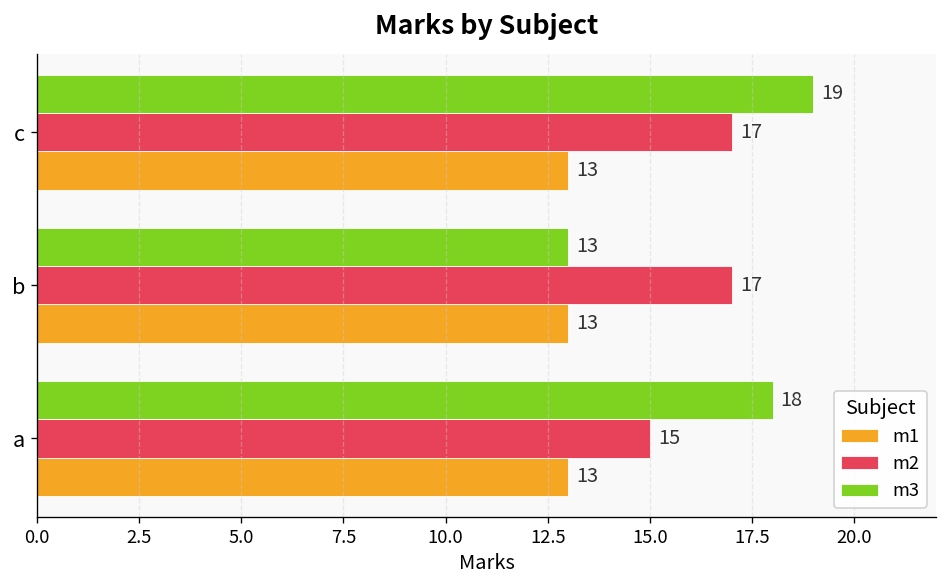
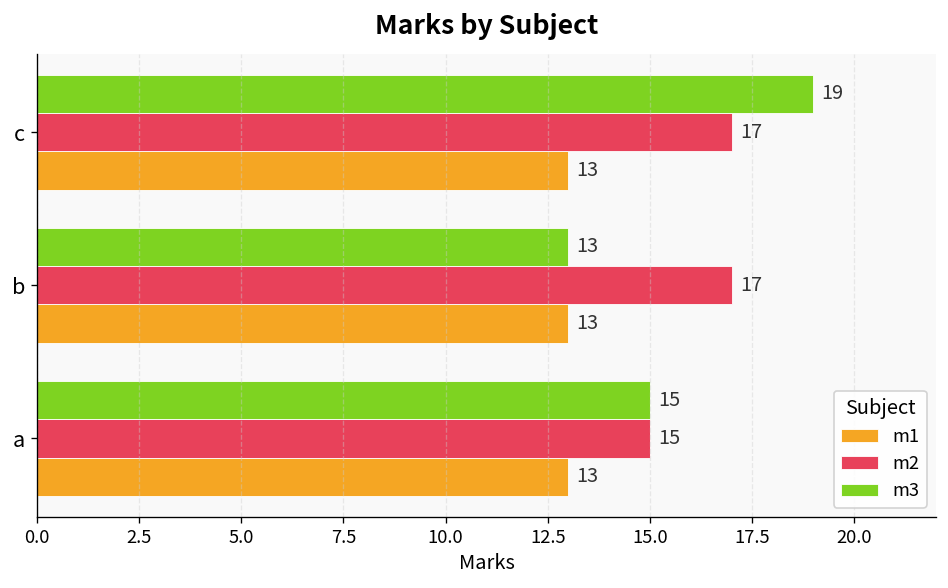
m3, a: 18 -> 15
